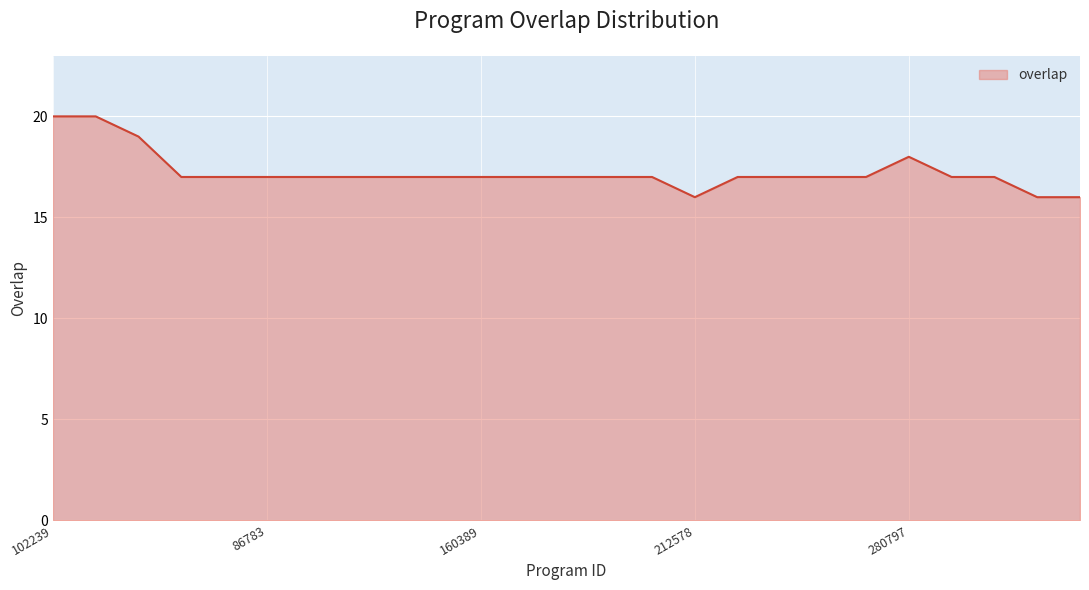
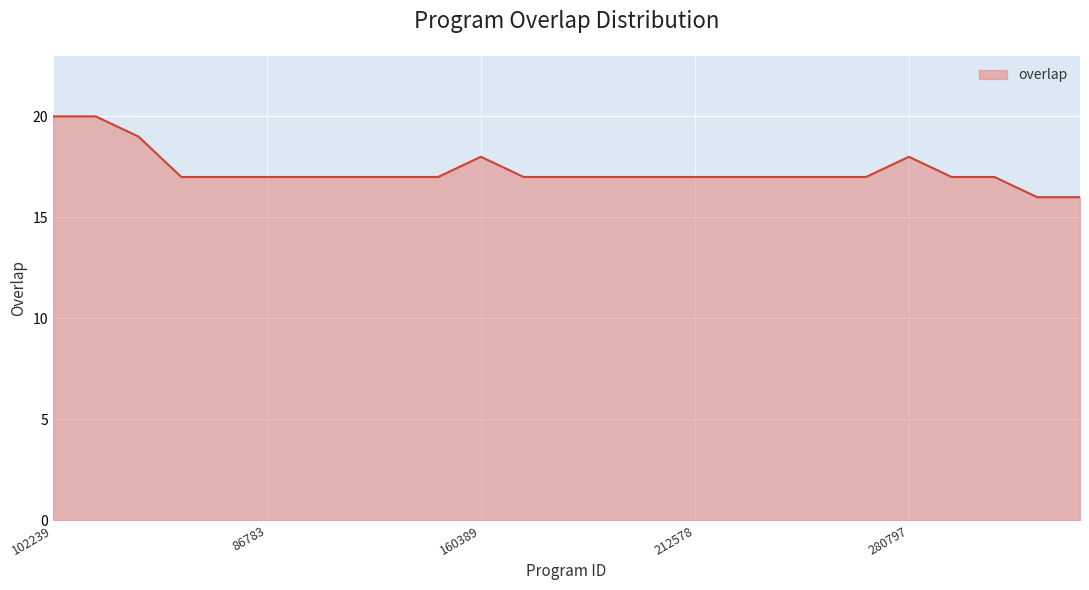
160389: 17 -> 18
212578: 16 -> 17
